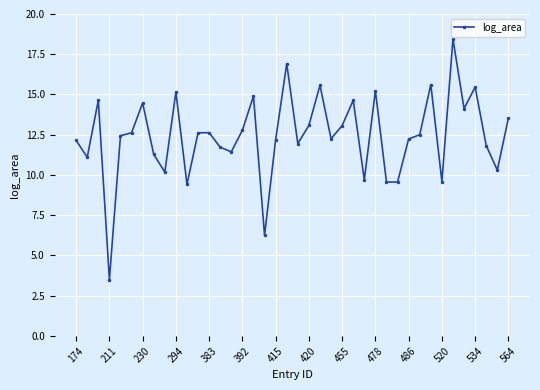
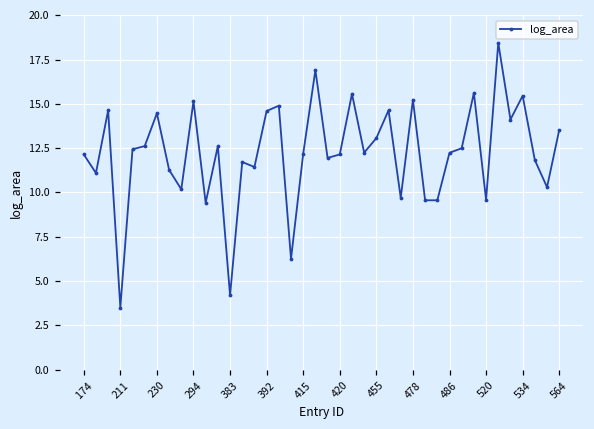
383: 12.6 -> 4.2
392: 12.8 -> 14.6
420: 13.1 -> 12.2
